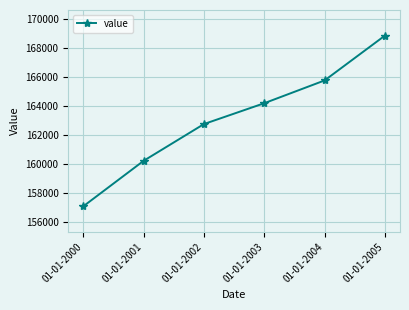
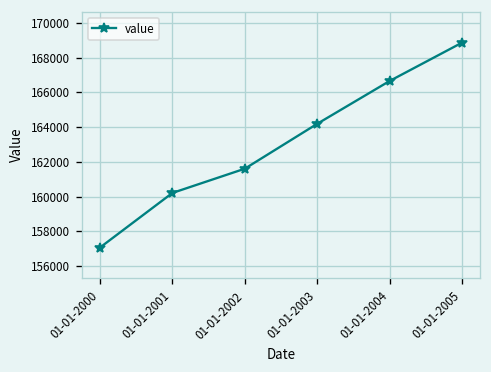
01-01-2002: 162700 -> 161600
01-01-2004: 165800 -> 166600
